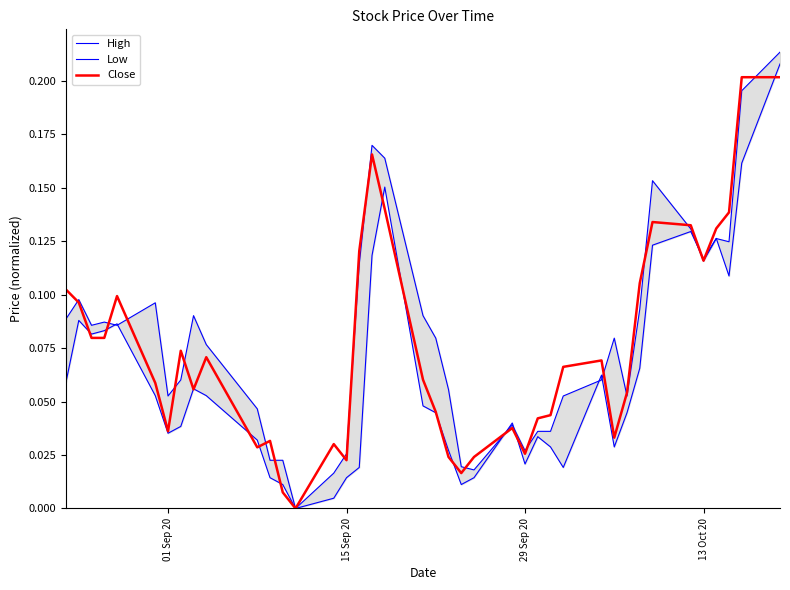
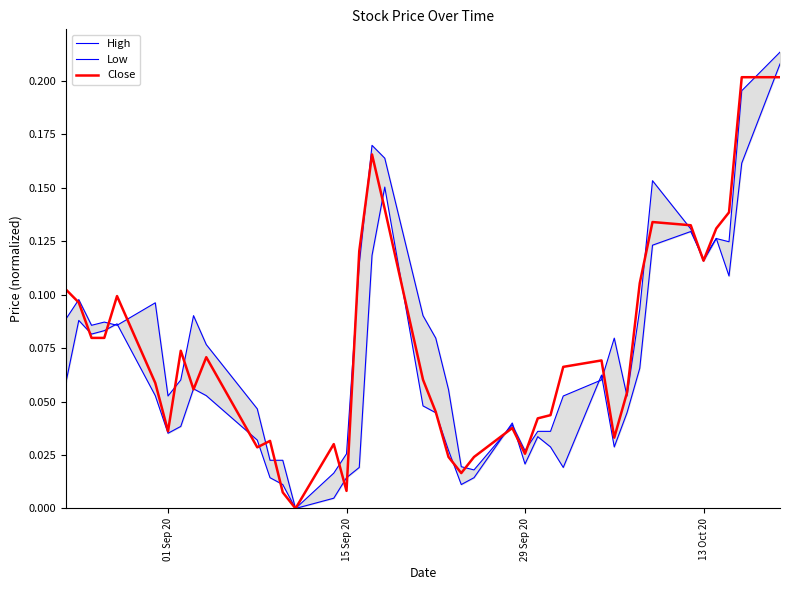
Close, 15 Sep 20: 0.023 -> 0.008
